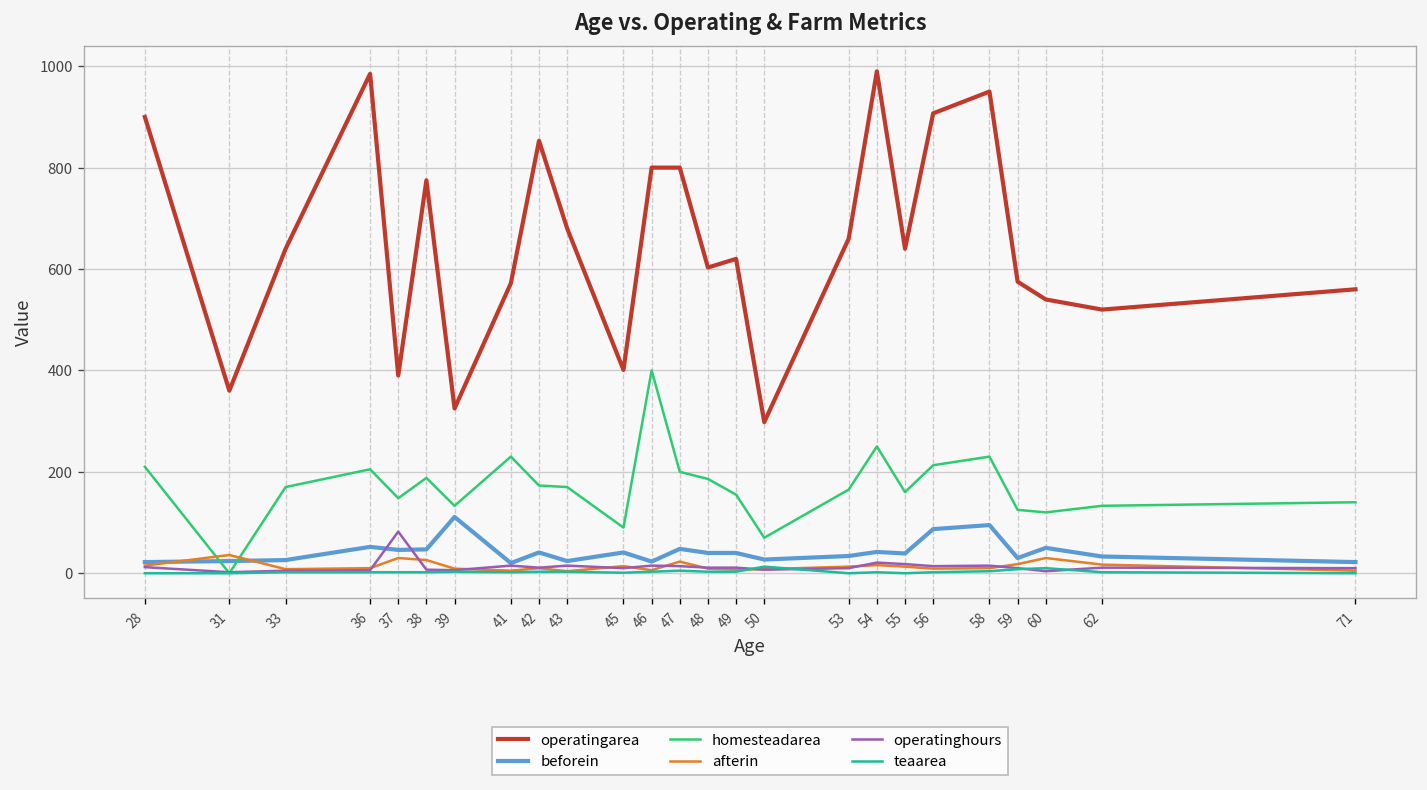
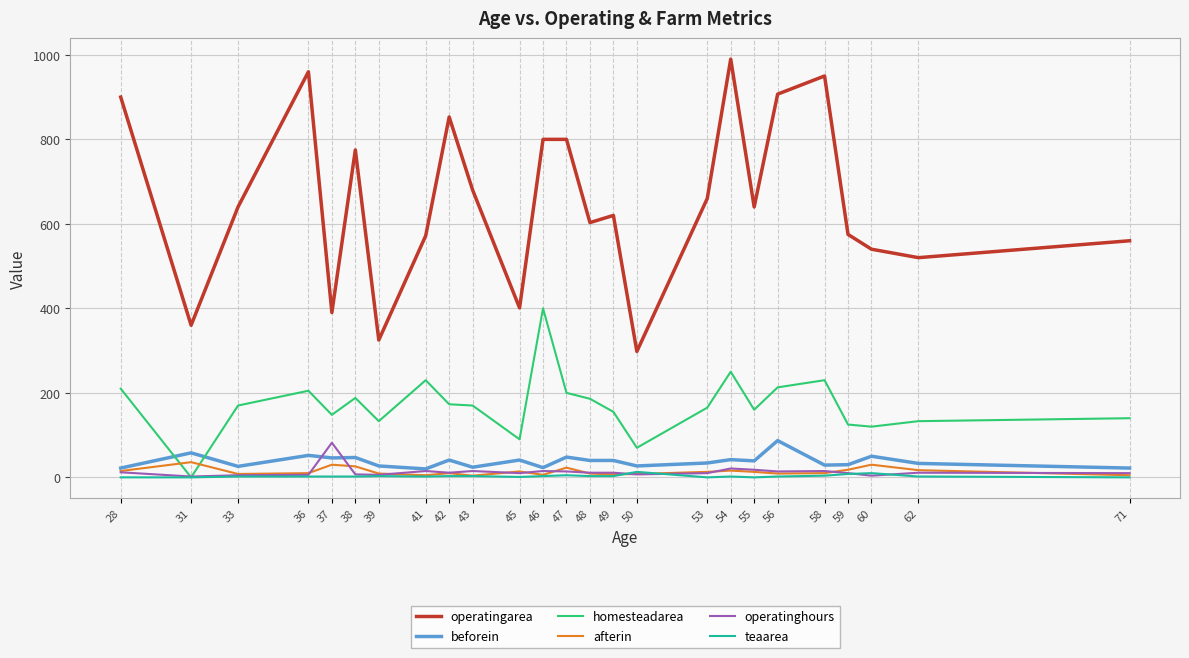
beforein, 31: 20 -> 60
operatingarea, 36: 990 -> 960
beforein, 39: 110 -> 30
beforein, 58: 100 -> 30
